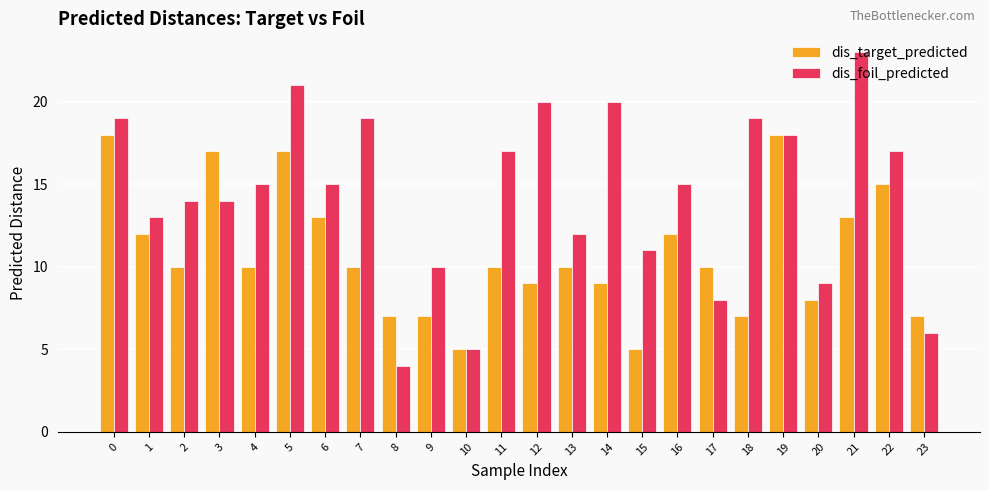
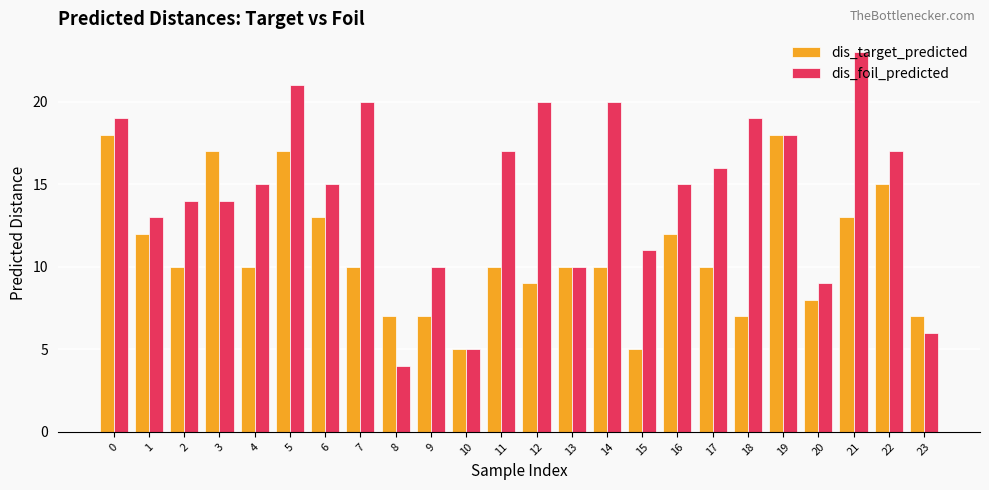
dis_foil_predicted, 7: 19 -> 20
dis_foil_predicted, 13: 12 -> 10
dis_target_predicted, 14: 9 -> 10
dis_foil_predicted, 17: 8 -> 16
